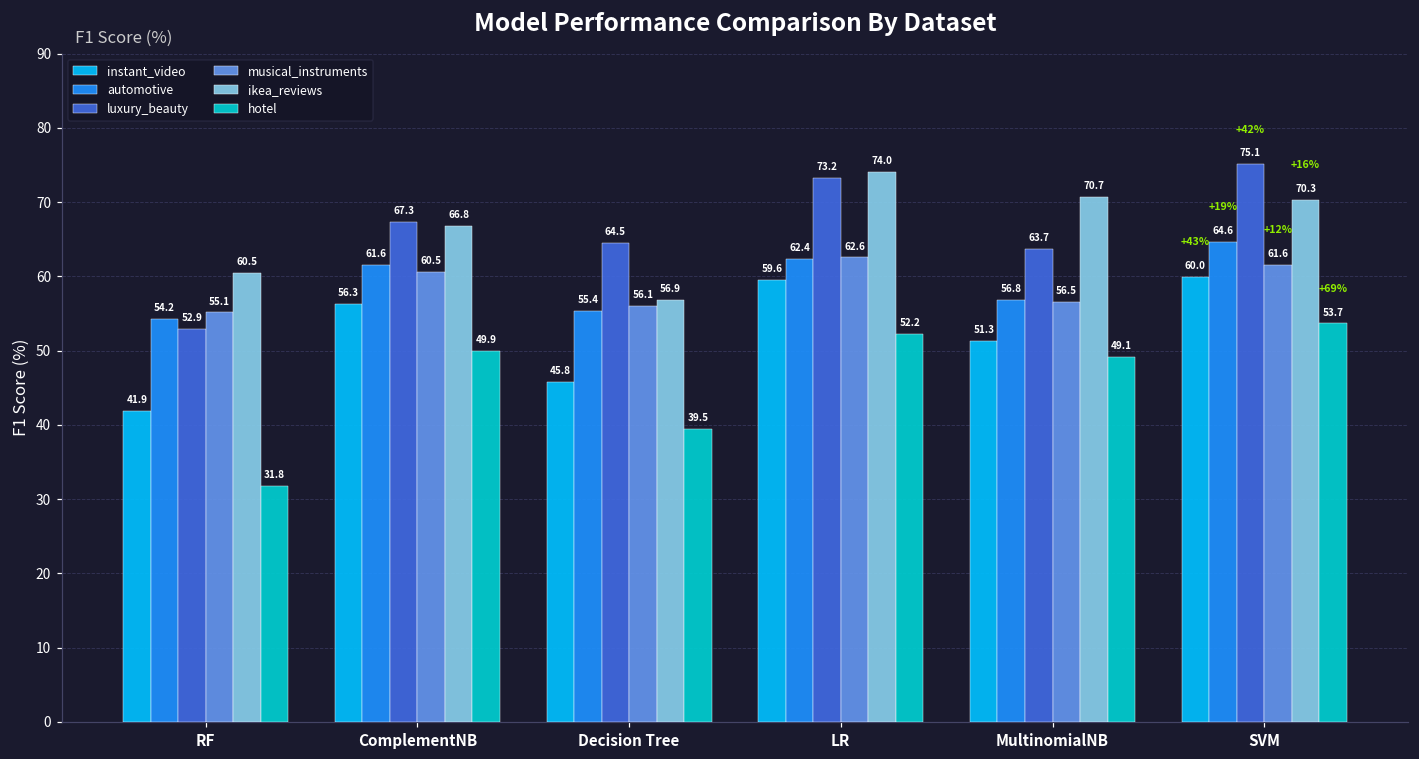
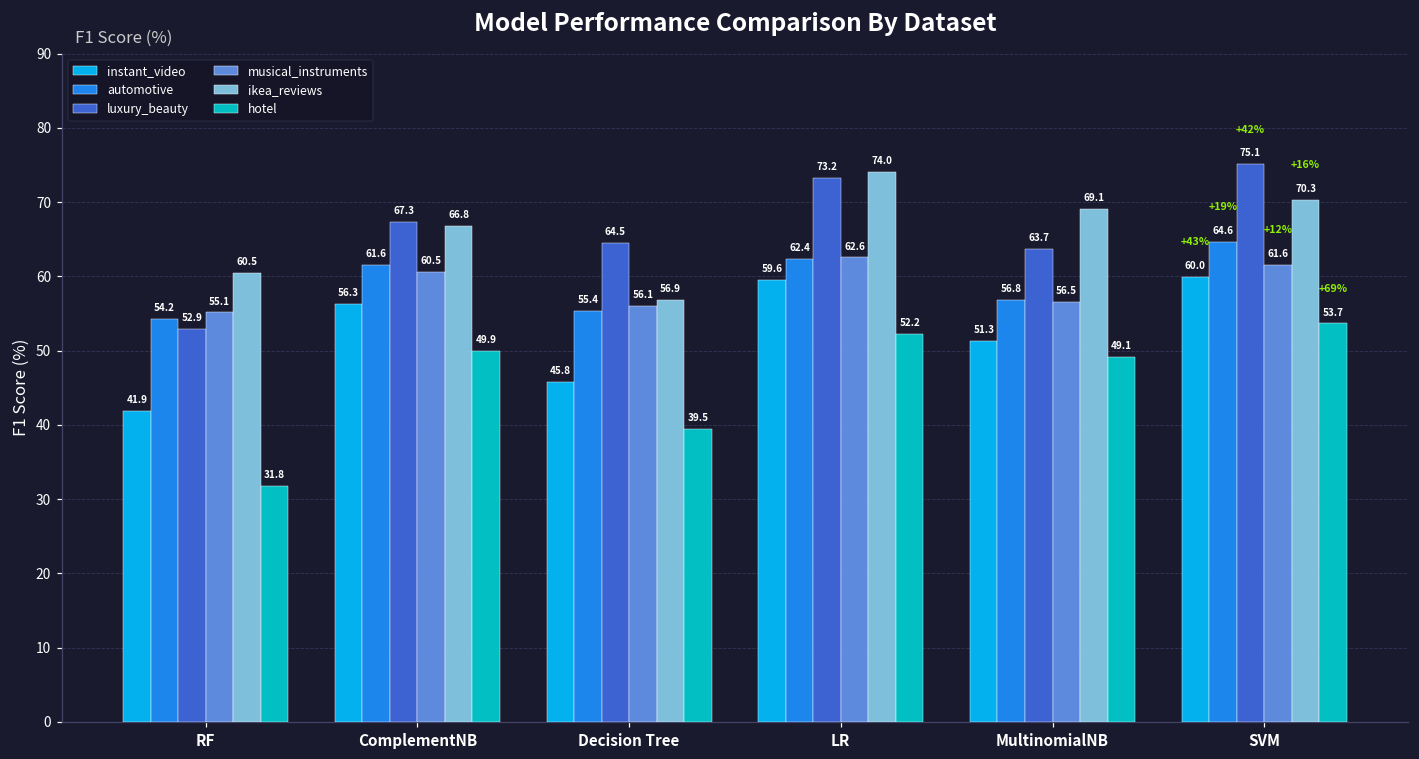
ikea_reviews, MultinomialNB: 70.7 -> 69.1
